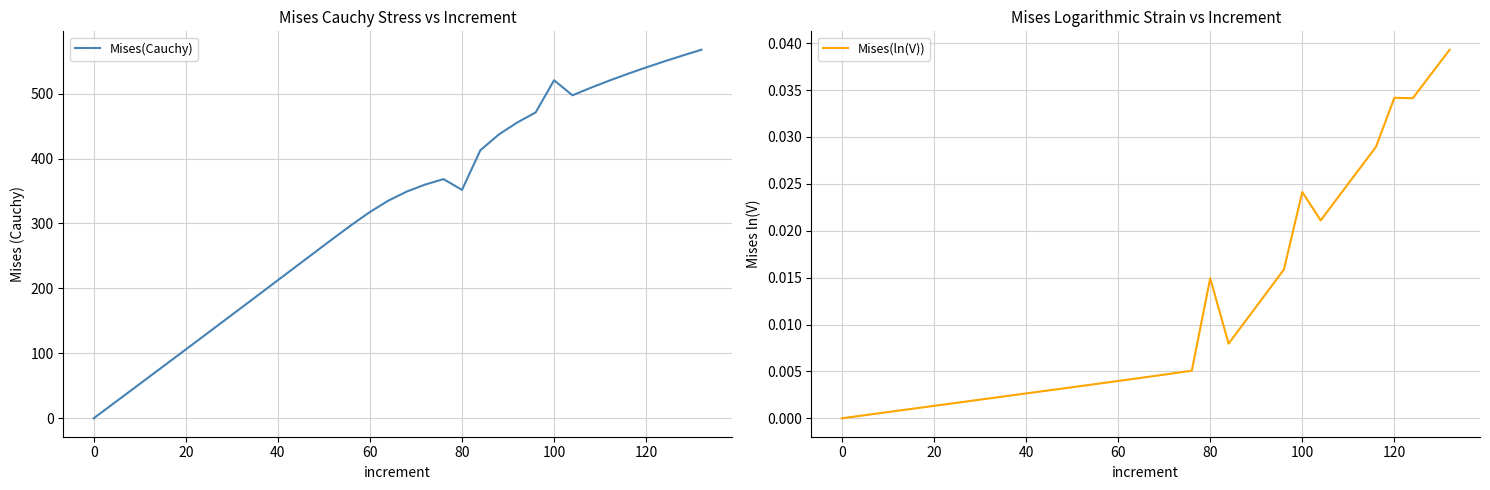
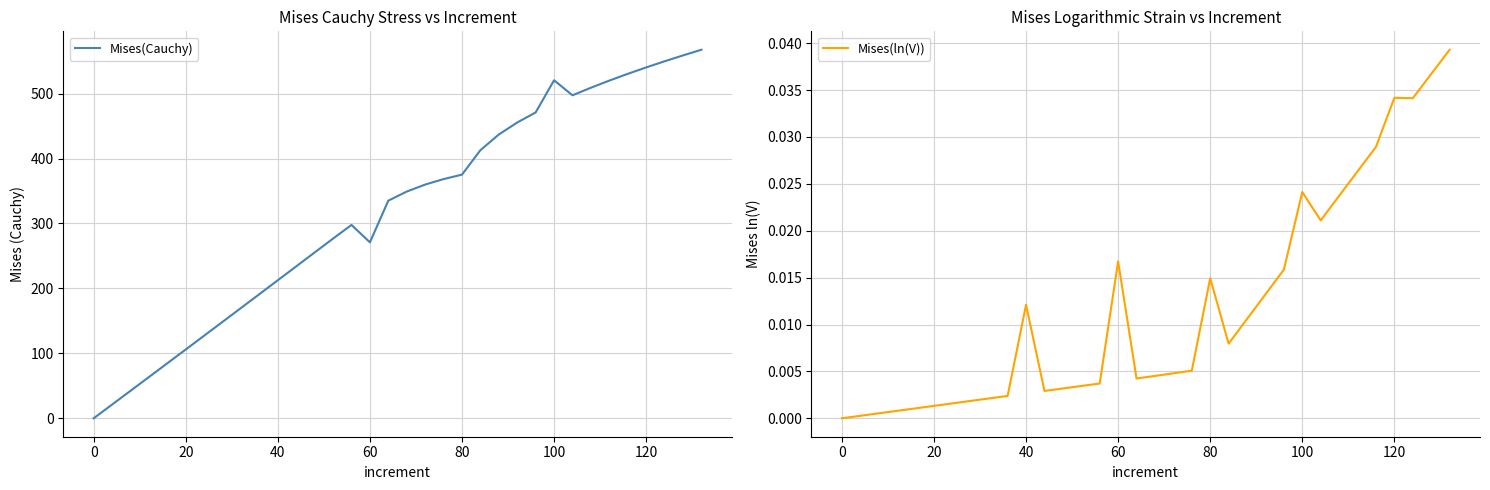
Mises Cauchy Stress vs Increment, 60: 320 -> 270
Mises Cauchy Stress vs Increment, 80: 350 -> 380
Mises Logarithmic Strain vs Increment, 40: 0.003 -> 0.012
Mises Logarithmic Strain vs Increment, 60: 0.004 -> 0.017
